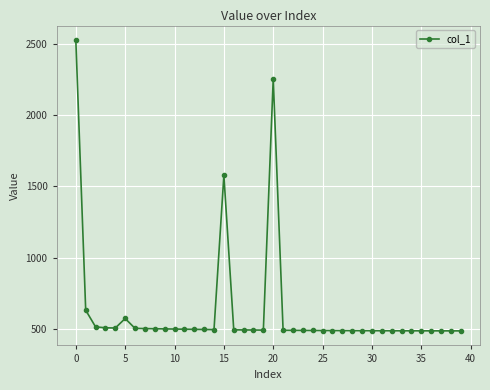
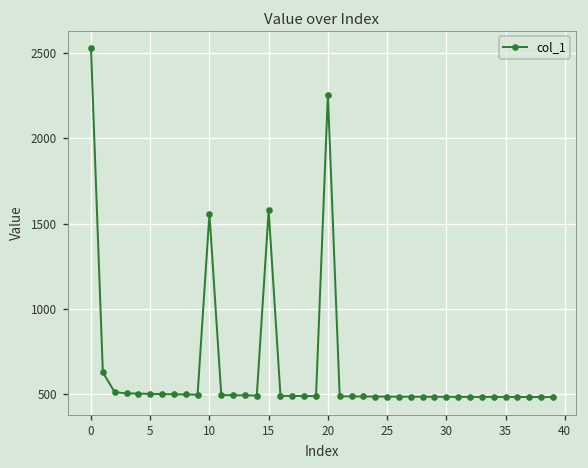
5: 570 -> 500
10: 500 -> 1560
